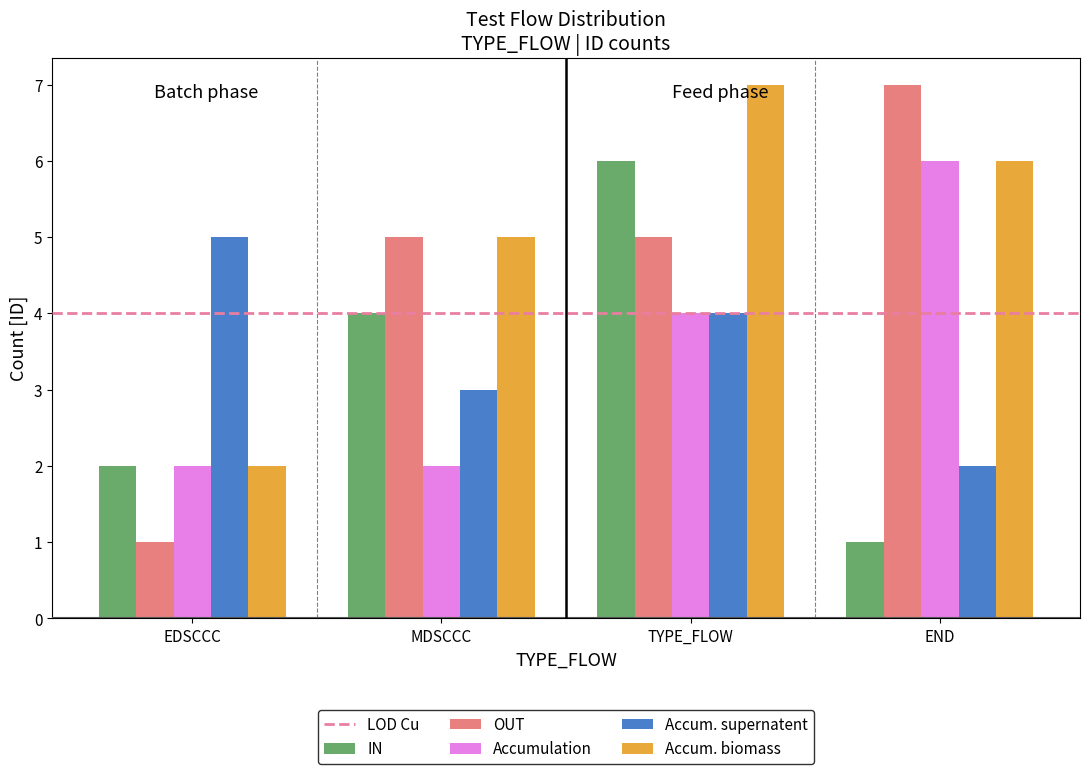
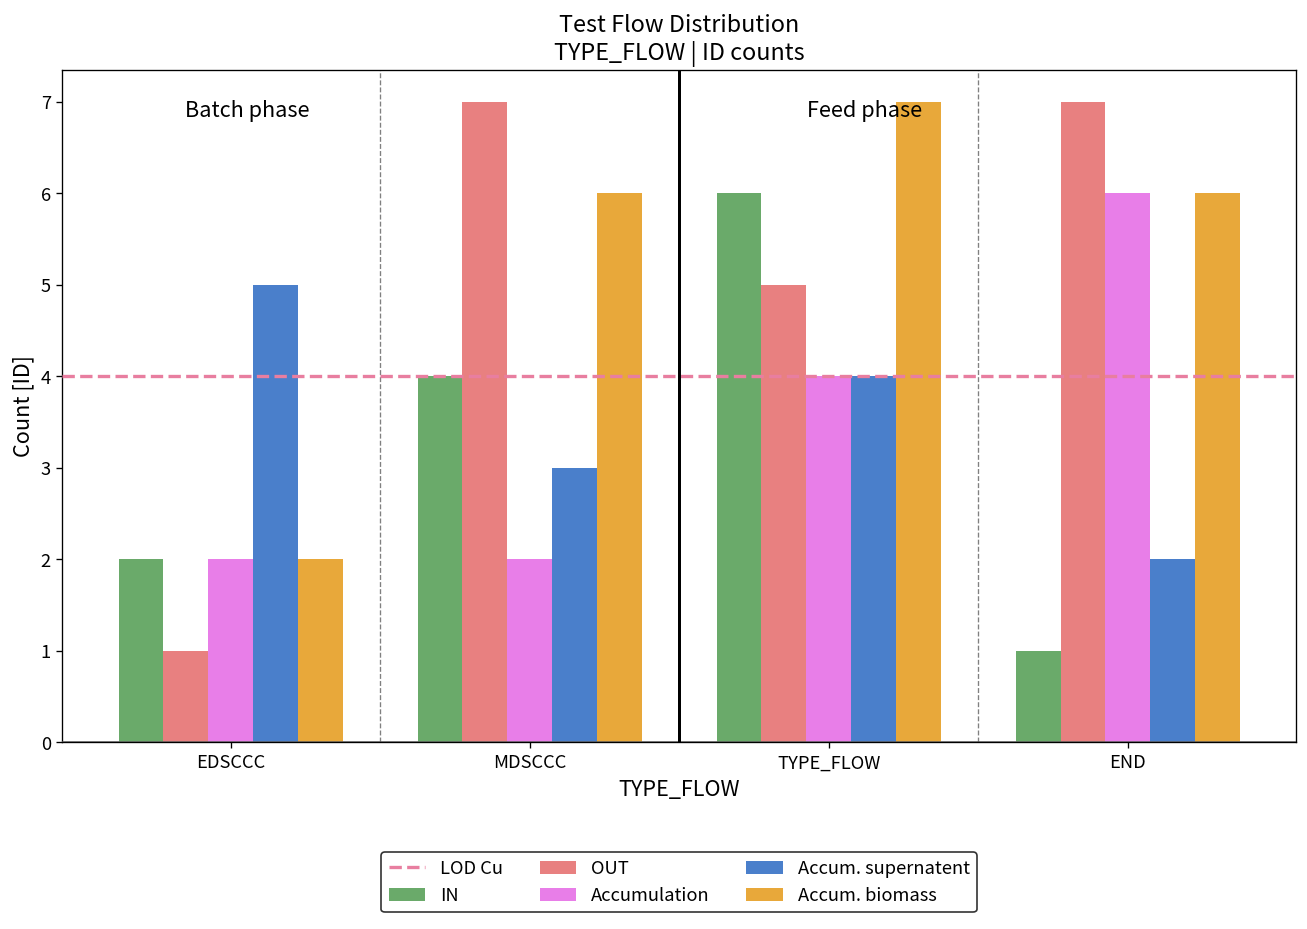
OUT, MDSCCC: 5 -> 7
Accum. biomass, MDSCCC: 5 -> 6
